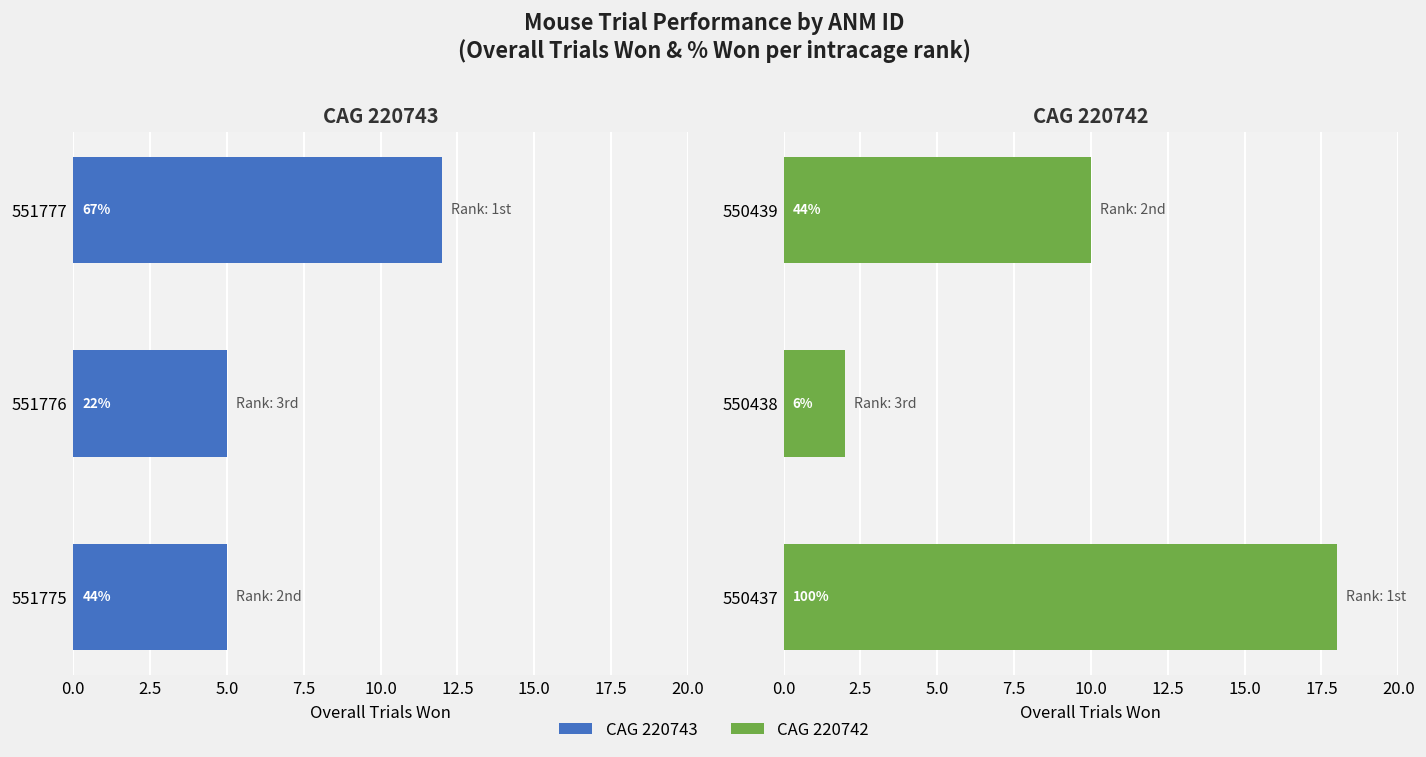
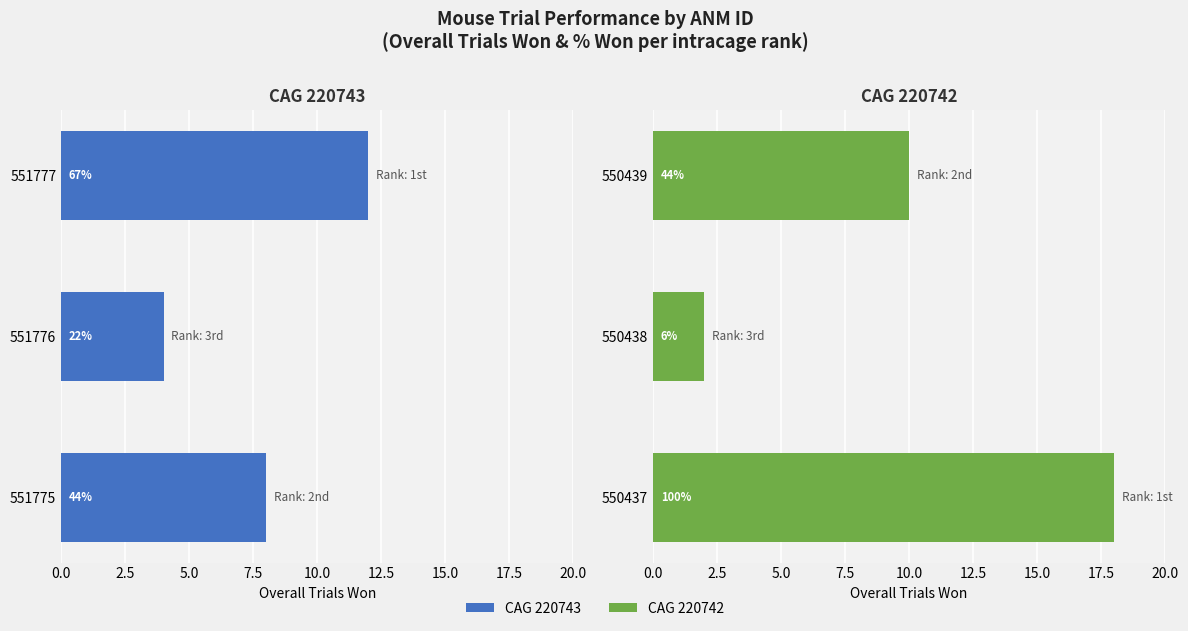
CAG 220743, 551776: 5 -> 4
CAG 220743, 551775: 5 -> 8
